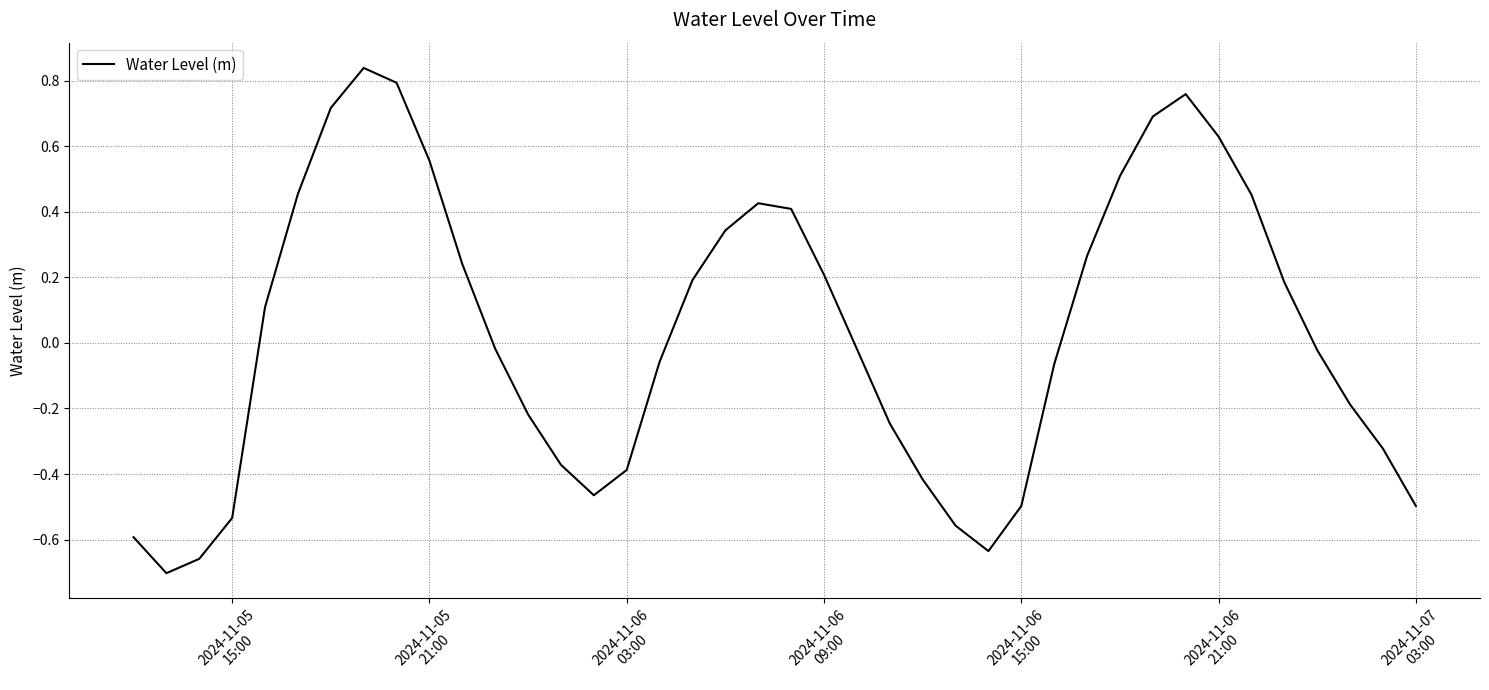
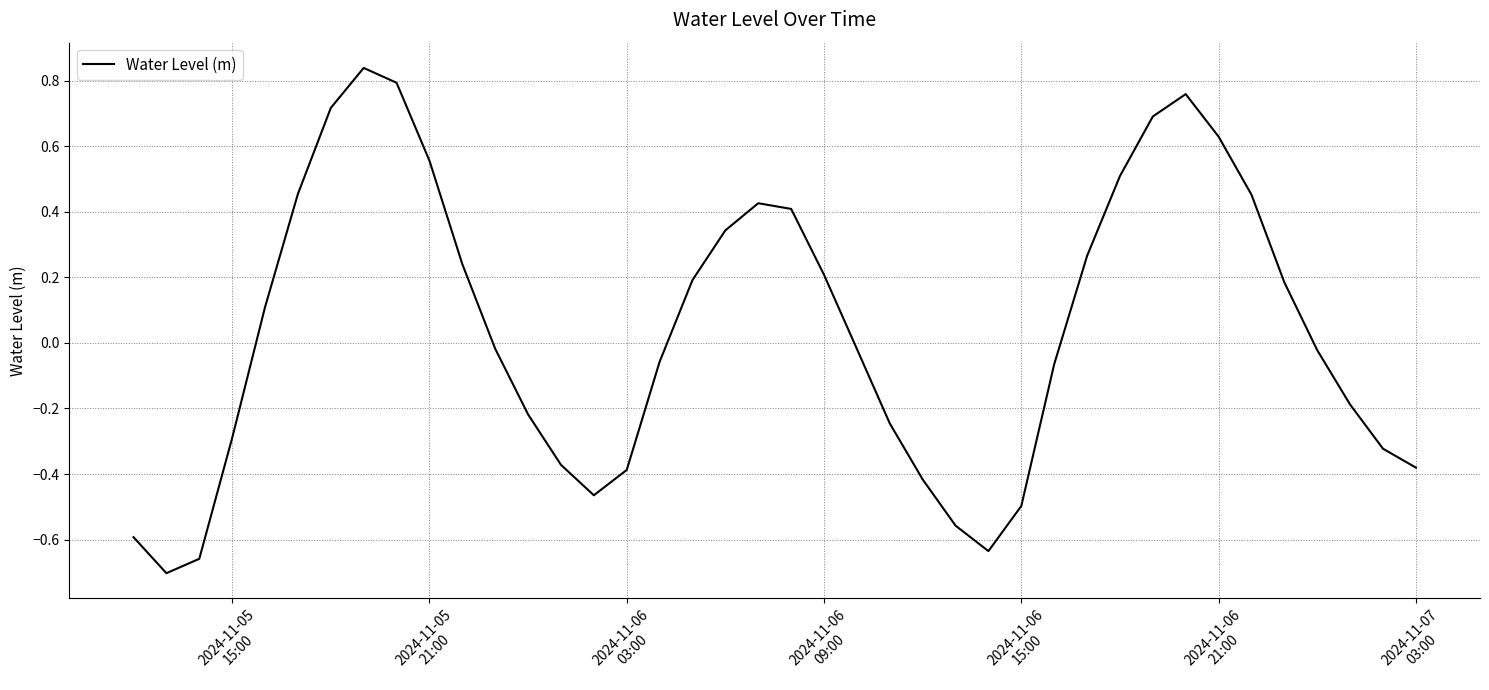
2024-11-05 15:00: -0.53 -> -0.29
2024-11-07 03:00: -0.50 -> -0.38
